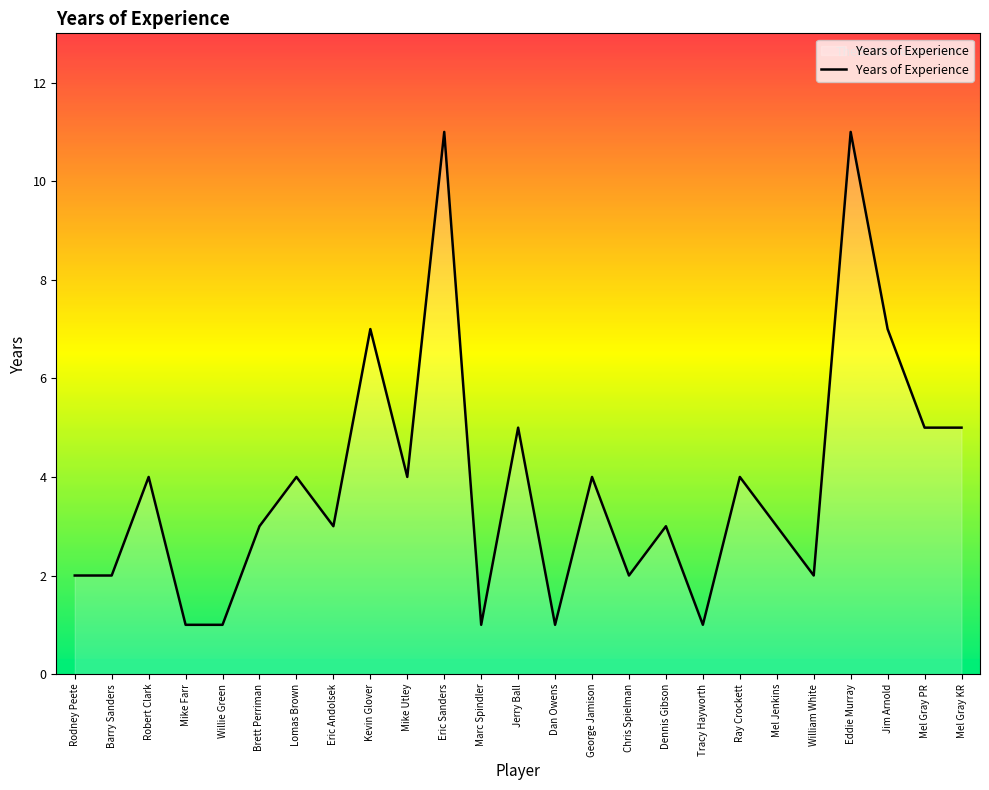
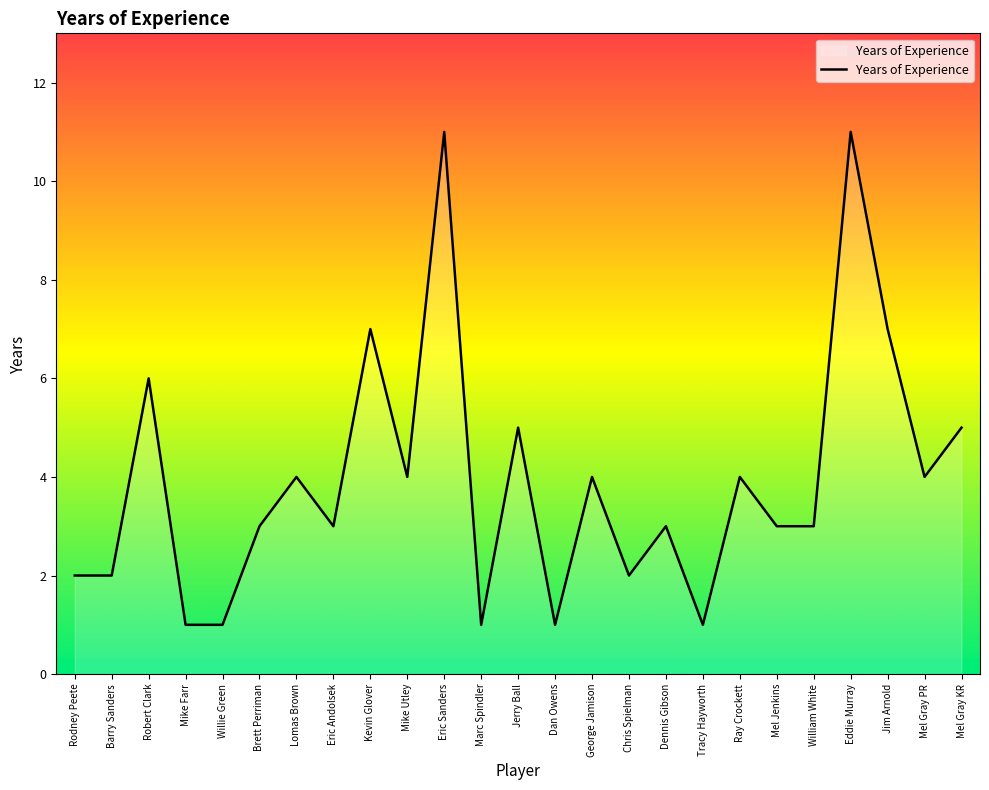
Robert Clark: 4 -> 6
William White: 2 -> 3
Mel Gray PR: 5 -> 4
